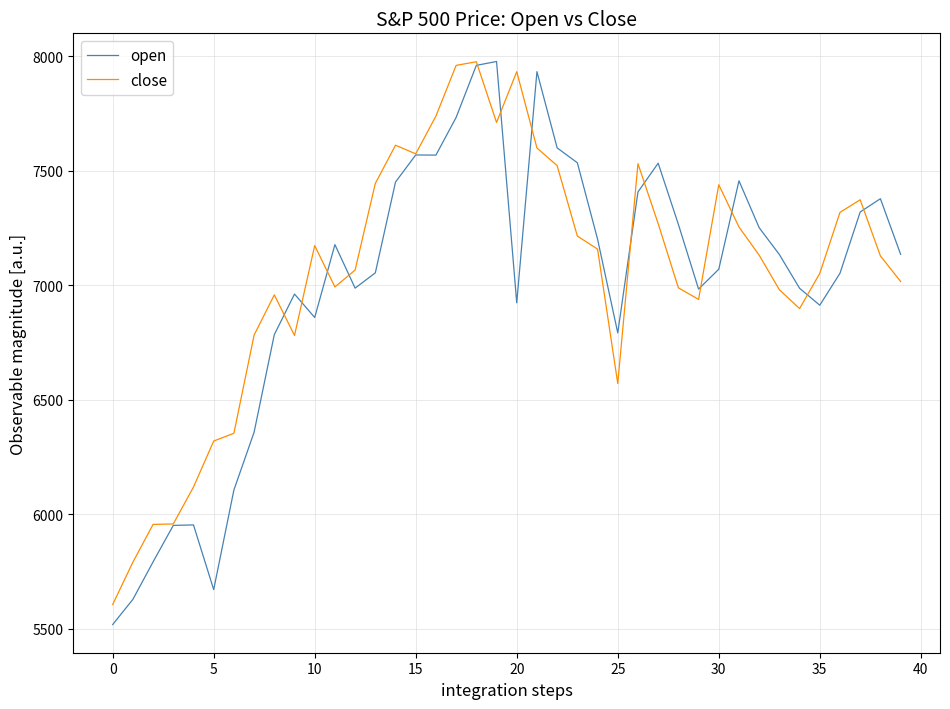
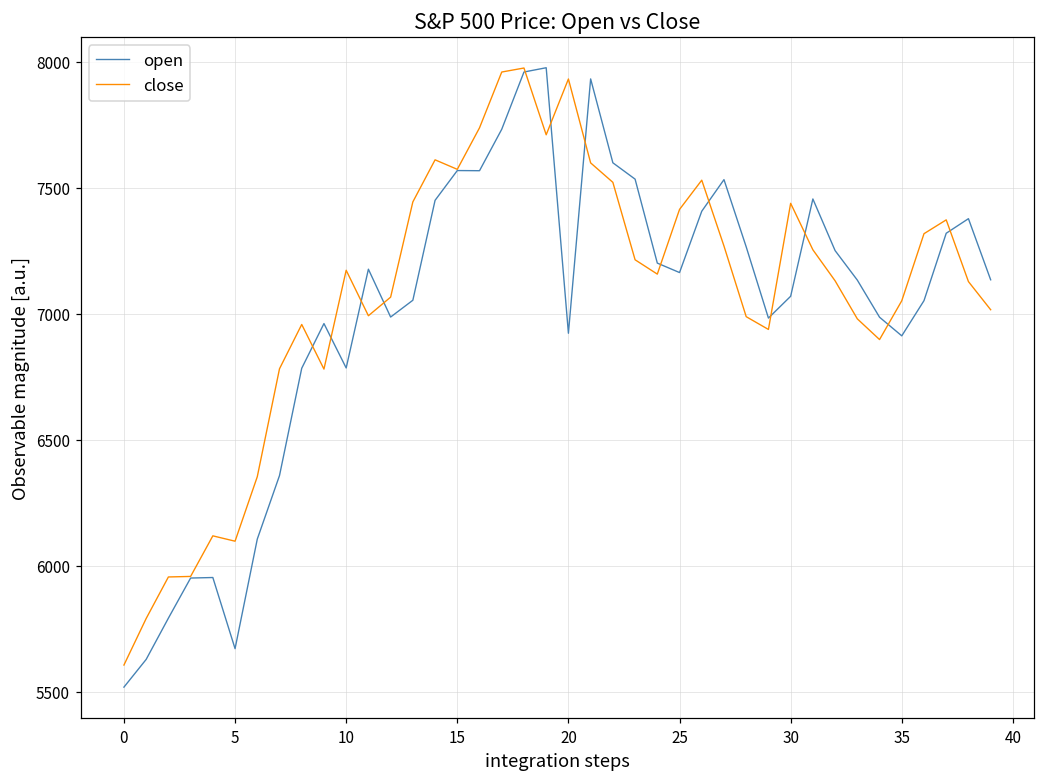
close, 5: 6320 -> 6100
open, 10: 6860 -> 6790
open, 25: 6790 -> 7160
close, 25: 6570 -> 7410
